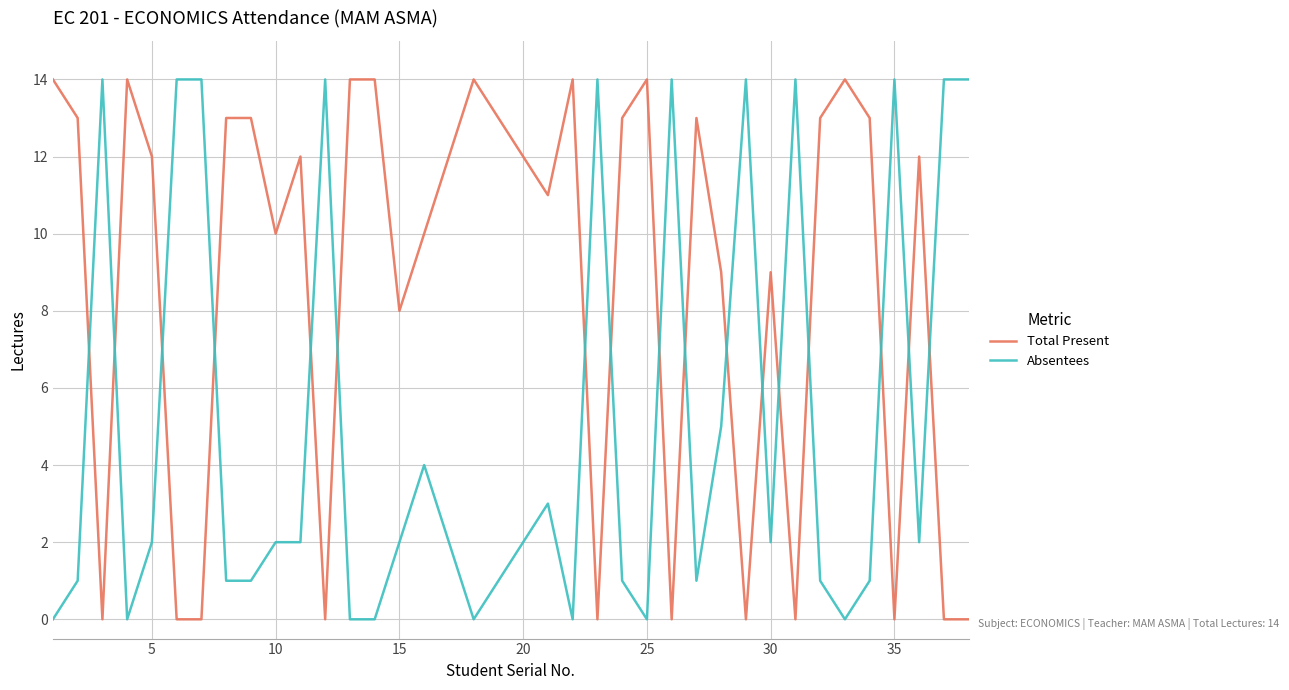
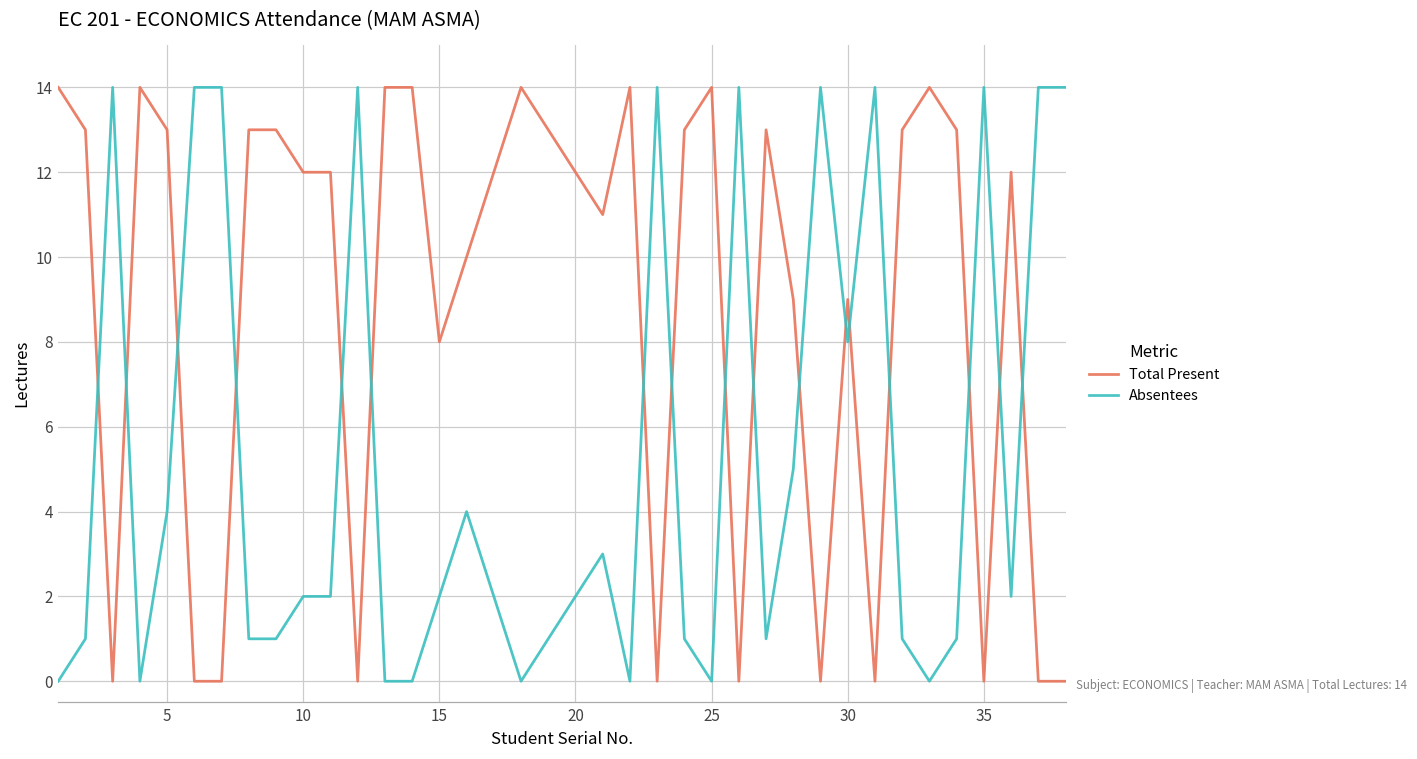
Total Present, 5: 12 -> 13
Absentees, 5: 2 -> 4
Total Present, 10: 10 -> 12
Absentees, 30: 2 -> 8
